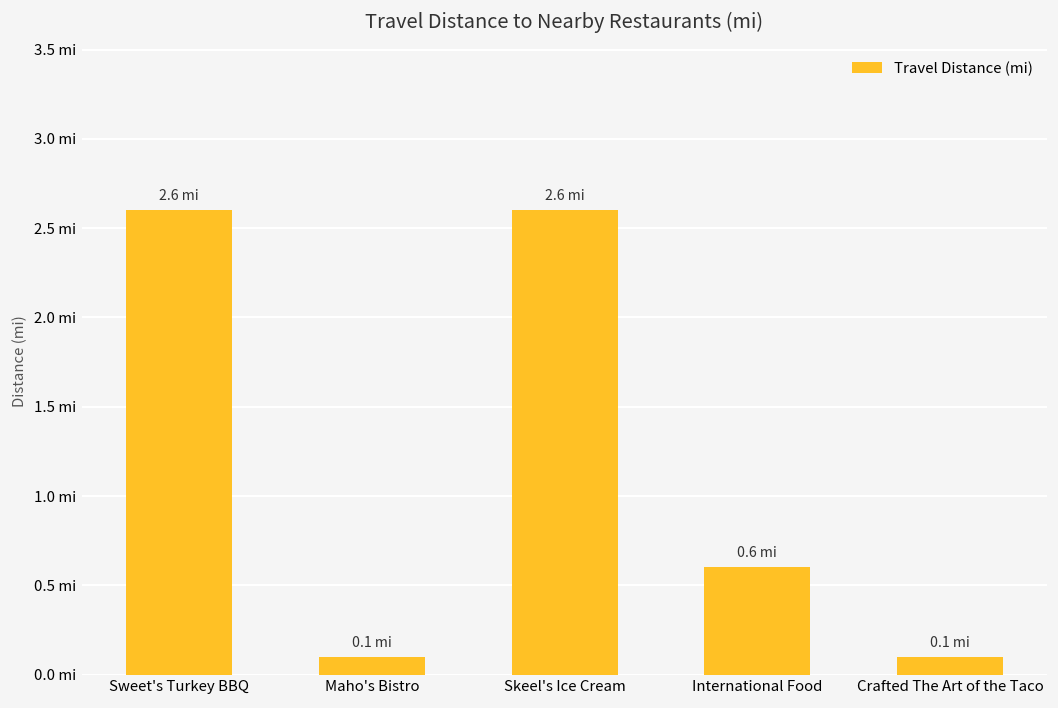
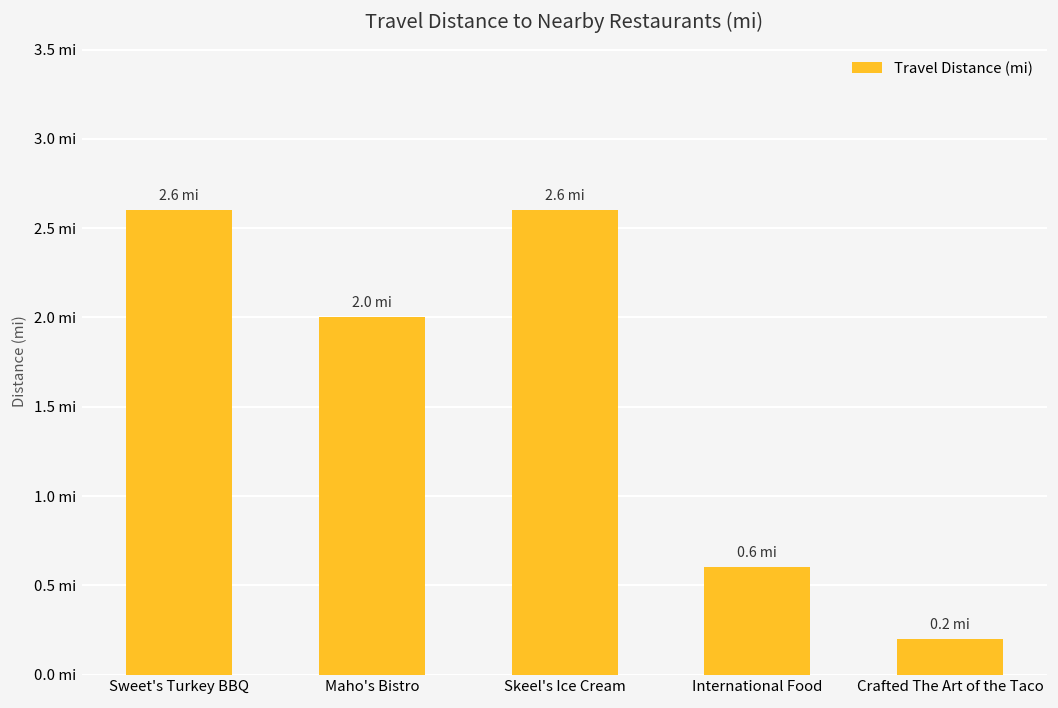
Maho's Bistro: 0.1 -> 2.0
Crafted The Art of the Taco: 0.1 -> 0.2
